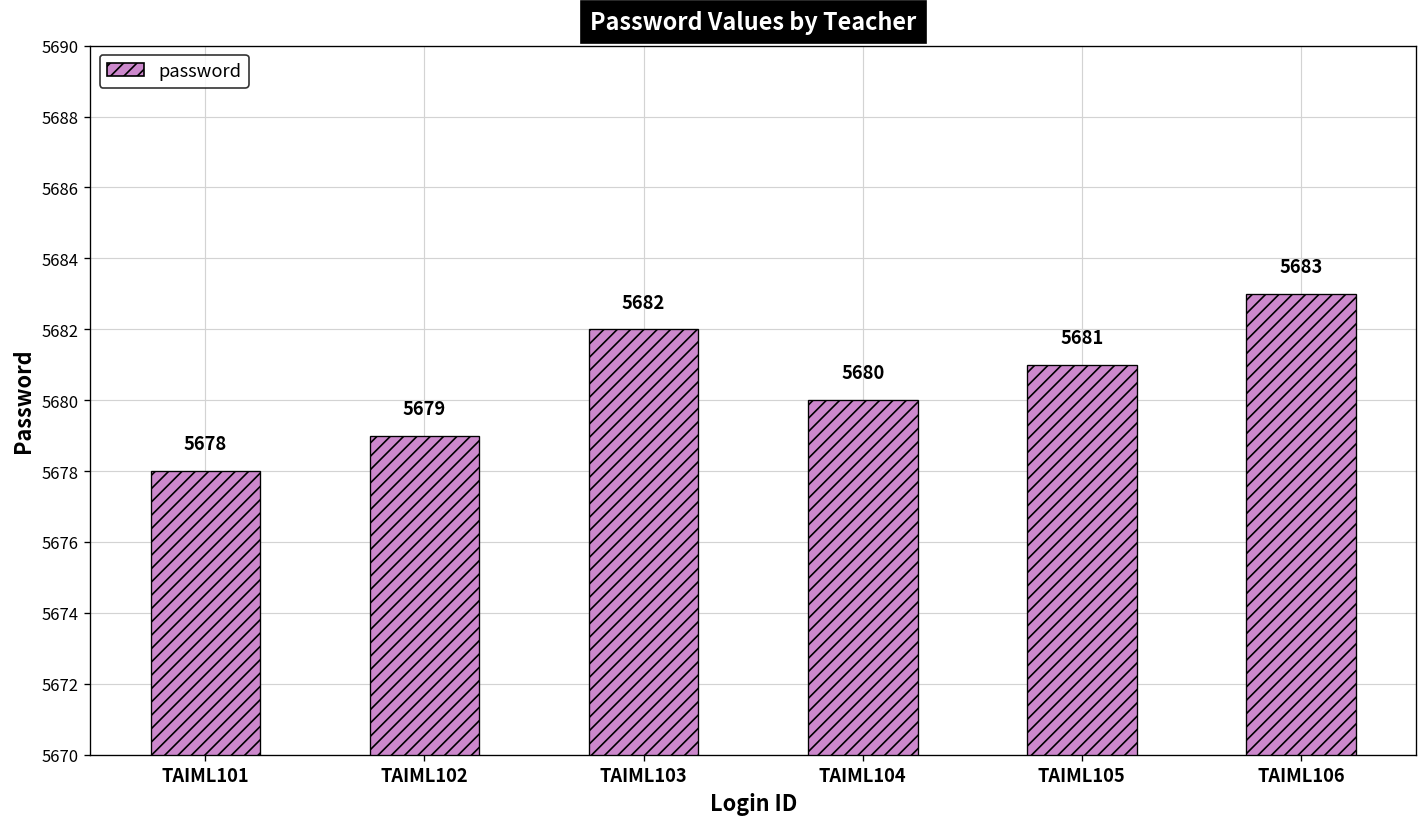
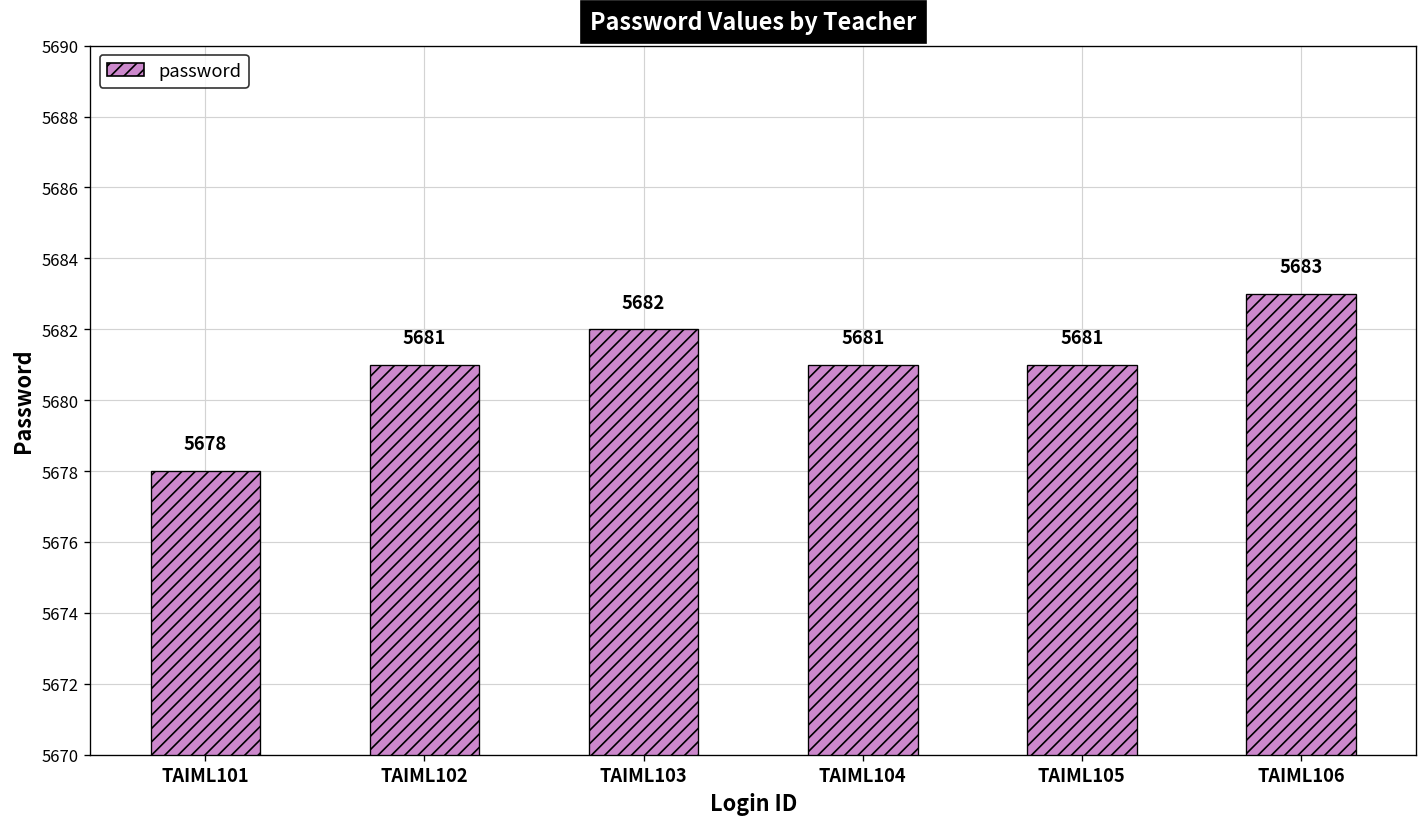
TAIML102: 5679 -> 5681
TAIML104: 5680 -> 5681
